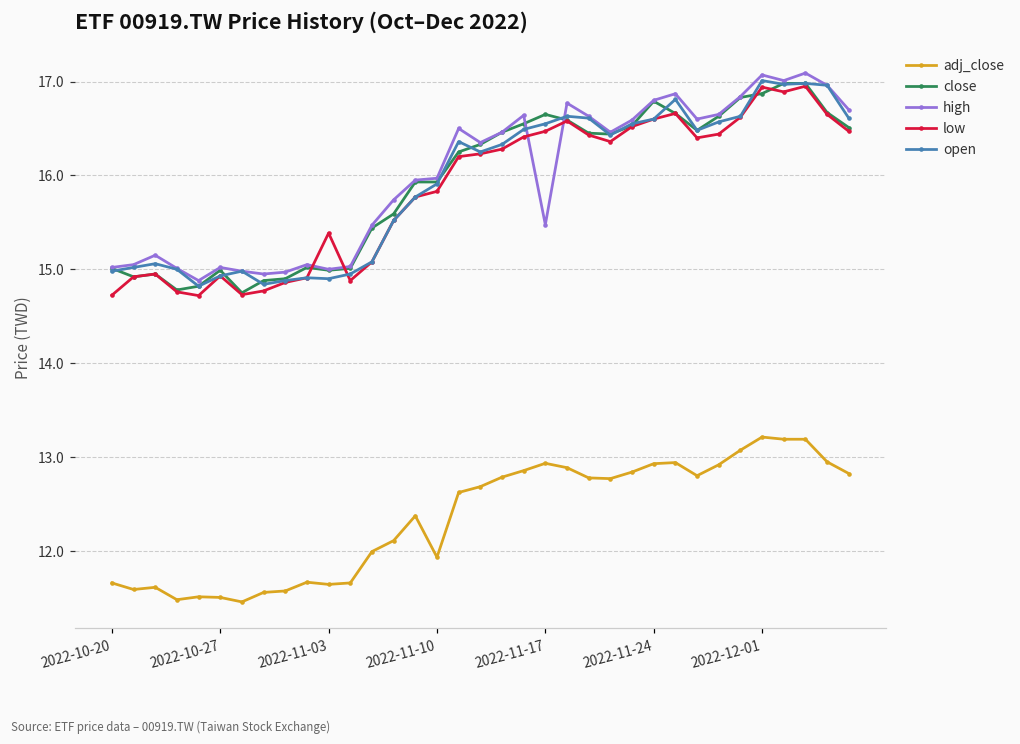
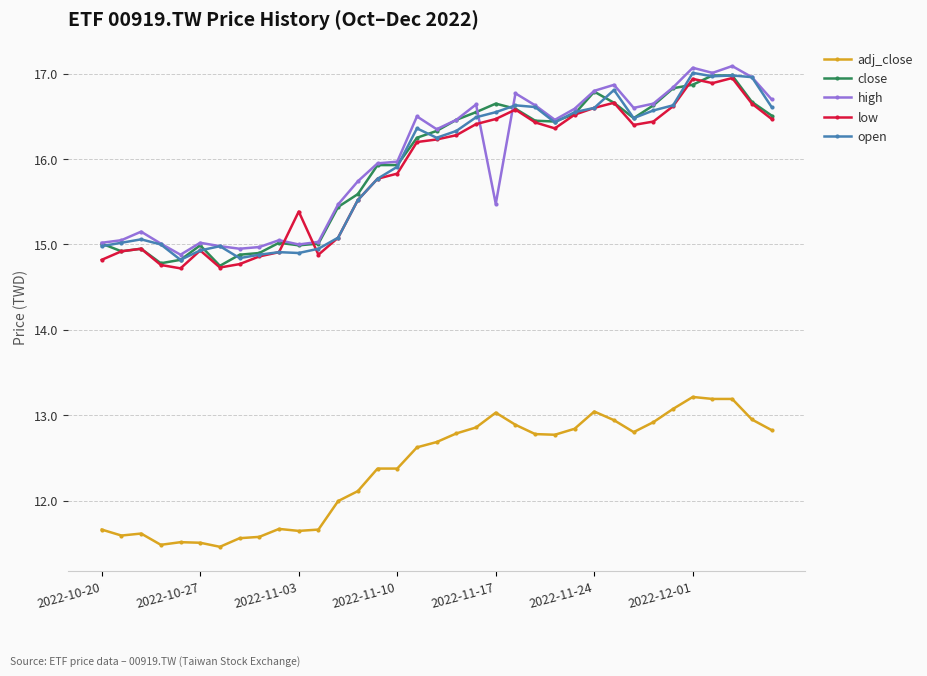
low, 2022-10-20: 14.7 -> 14.8
adj_close, 2022-11-10: 11.9 -> 12.4
adj_close, 2022-11-17: 12.9 -> 13.0
adj_close, 2022-11-24: 12.9 -> 13.0
